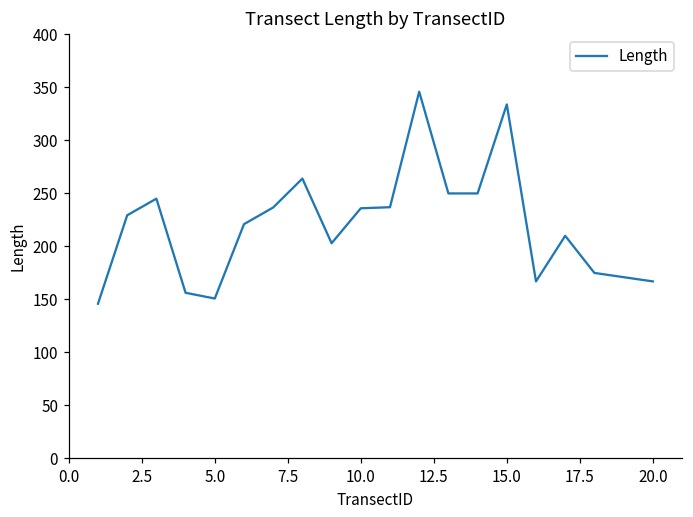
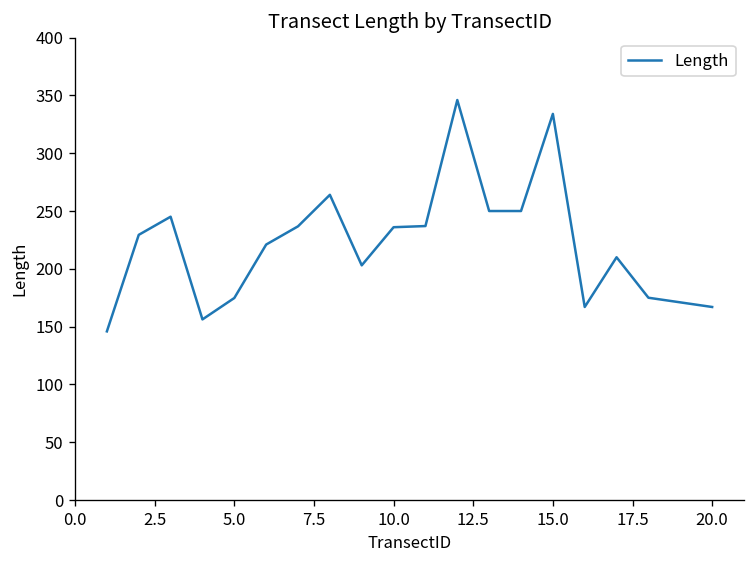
5.0: 150 -> 170
